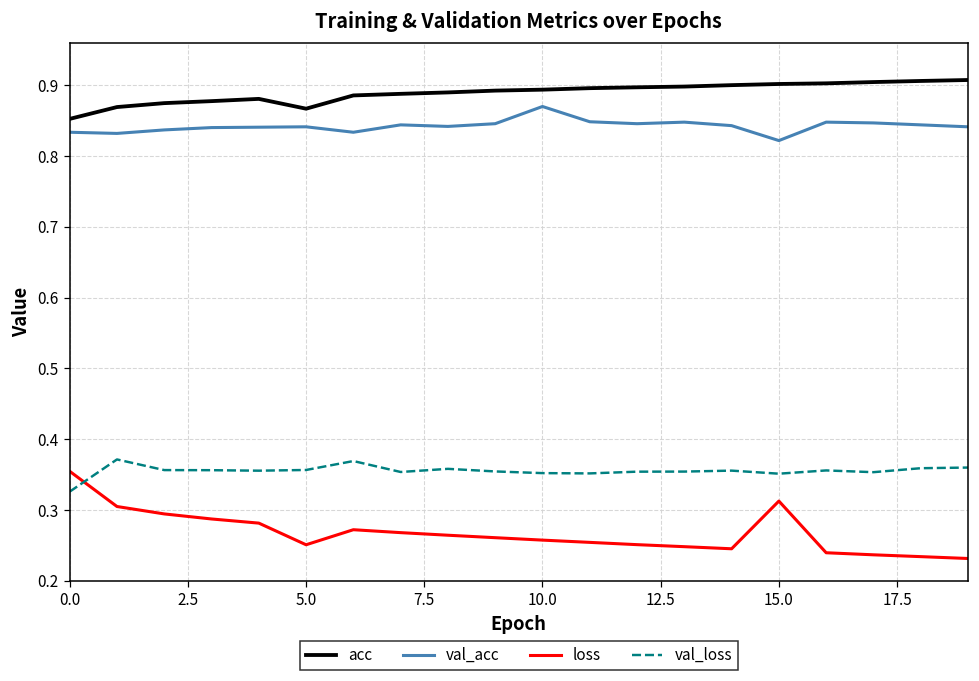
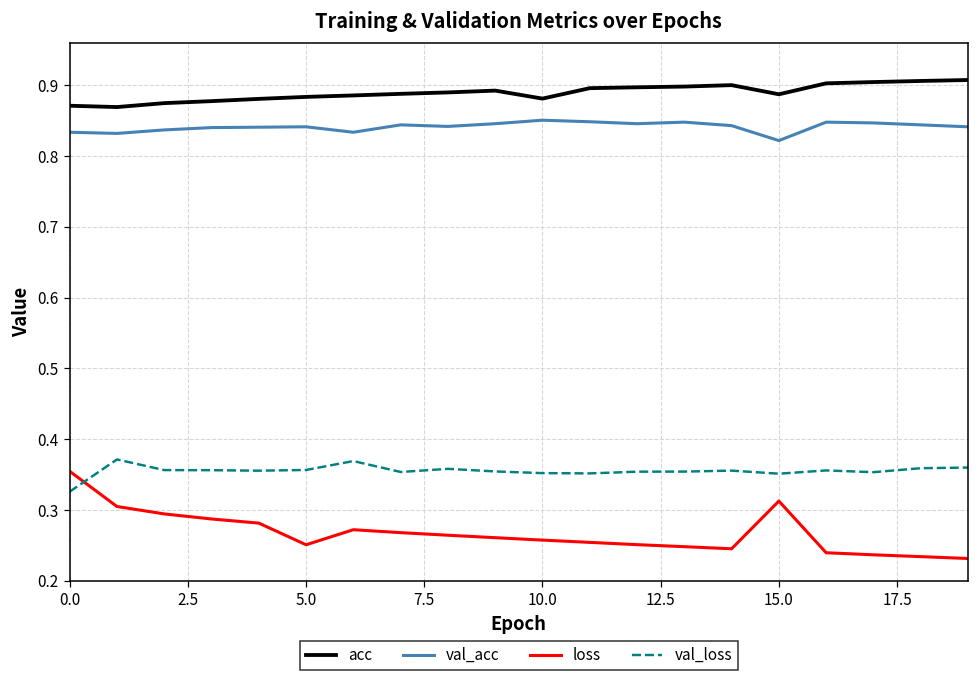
acc, 0.0: 0.85 -> 0.87
acc, 5.0: 0.87 -> 0.88
acc, 10.0: 0.89 -> 0.88
val_acc, 10.0: 0.87 -> 0.85
acc, 15.0: 0.90 -> 0.89
